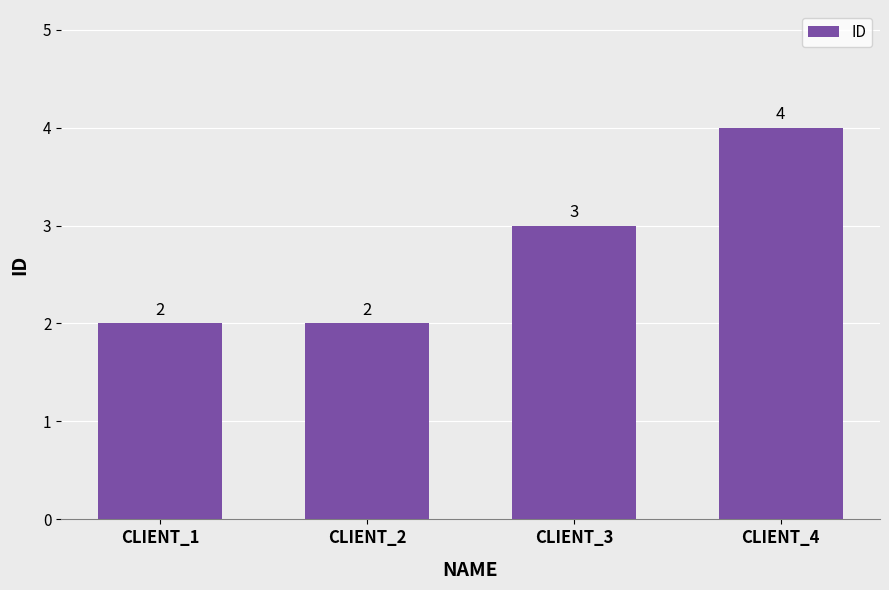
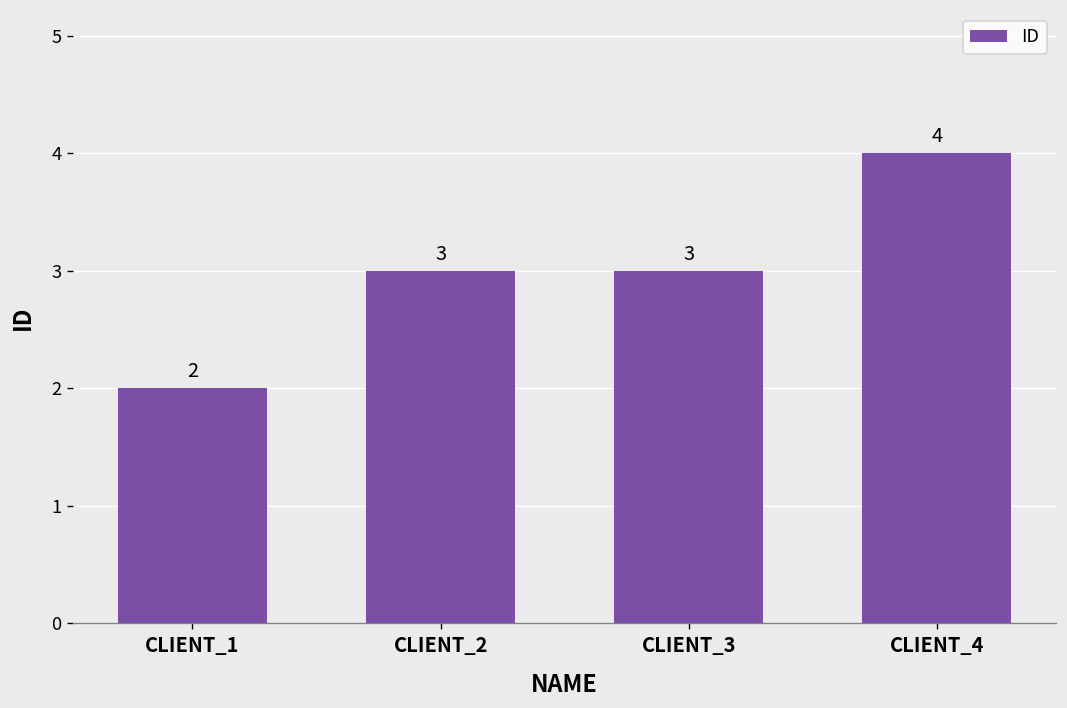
CLIENT_2: 2 -> 3
